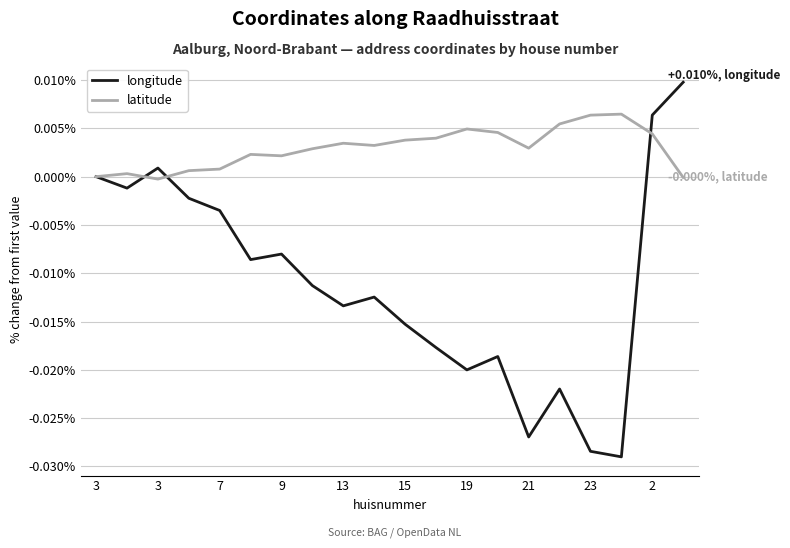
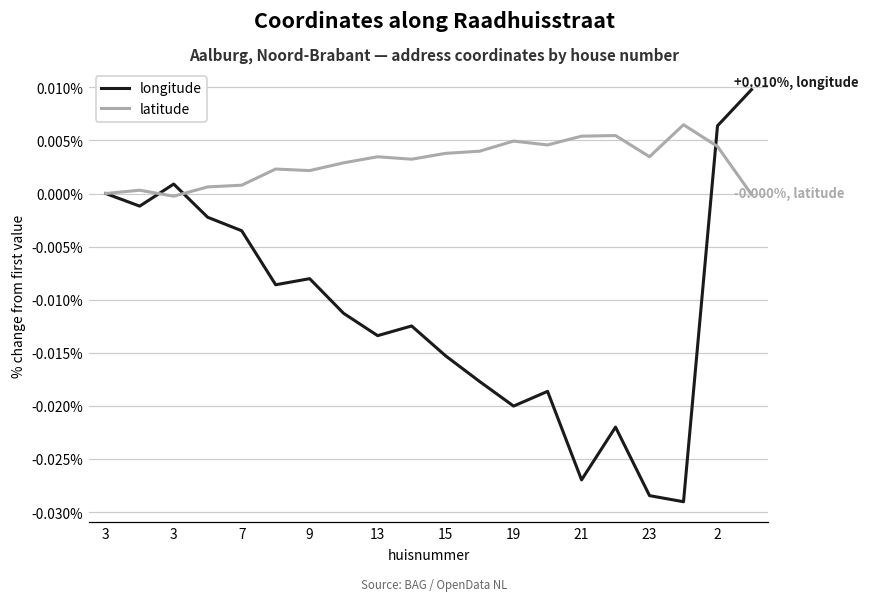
latitude, 21: 0.003% -> 0.005%
latitude, 23: 0.006% -> 0.003%
